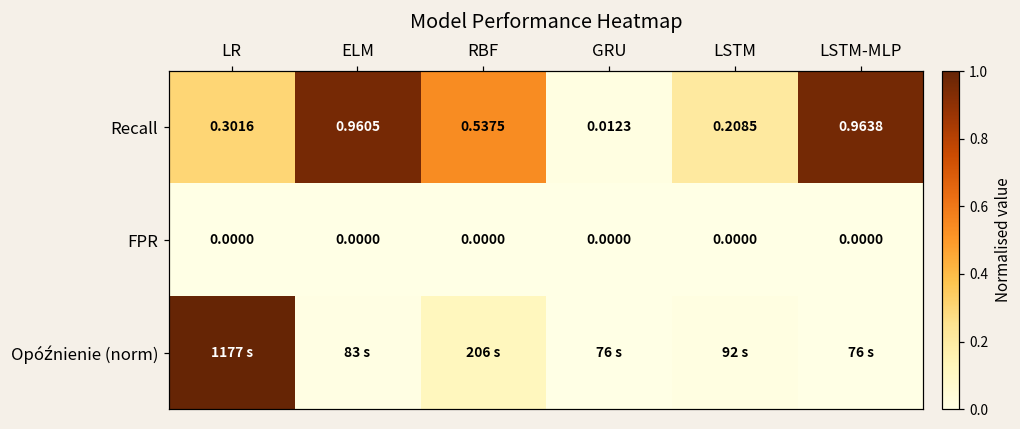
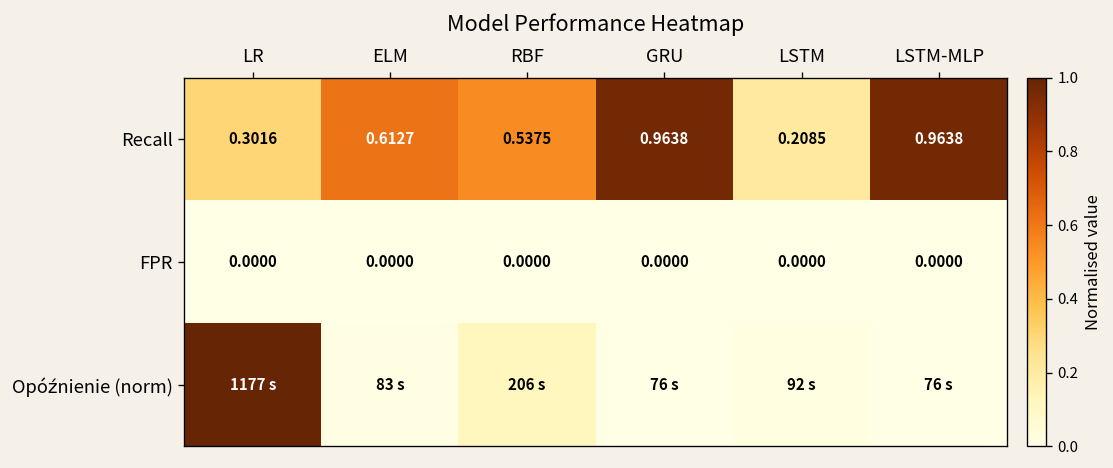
Recall, ELM: 0.9605 -> 0.6127
Recall, GRU: 0.0123 -> 0.9638
